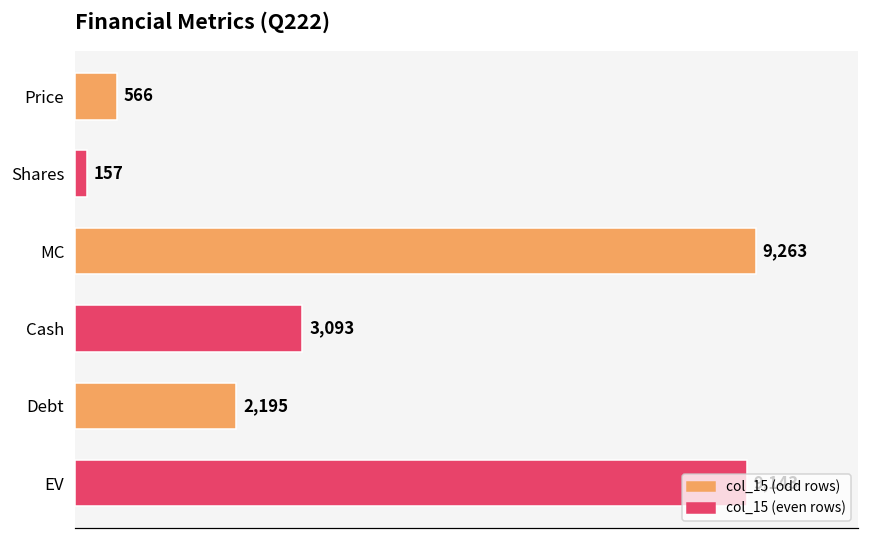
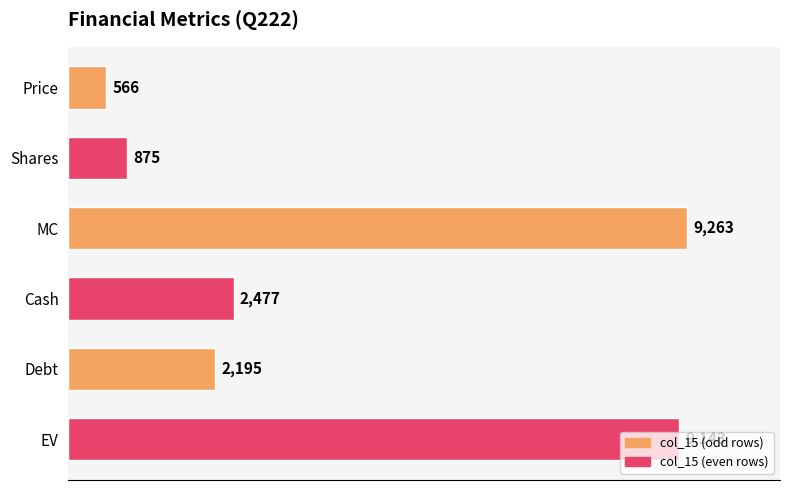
Shares: 157 -> 875
Cash: 3,093 -> 2,477
